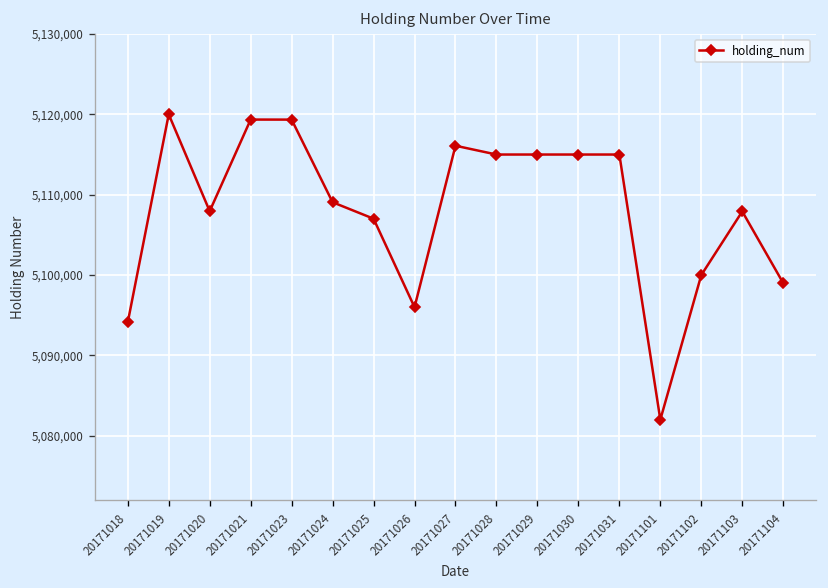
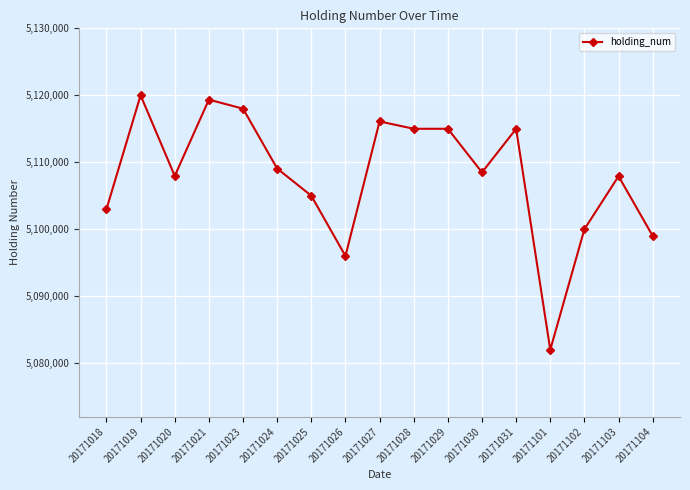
20171018: 5,094,000 -> 5,103,000
20171023: 5,119,000 -> 5,118,000
20171025: 5,107,000 -> 5,105,000
20171030: 5,115,000 -> 5,108,000
